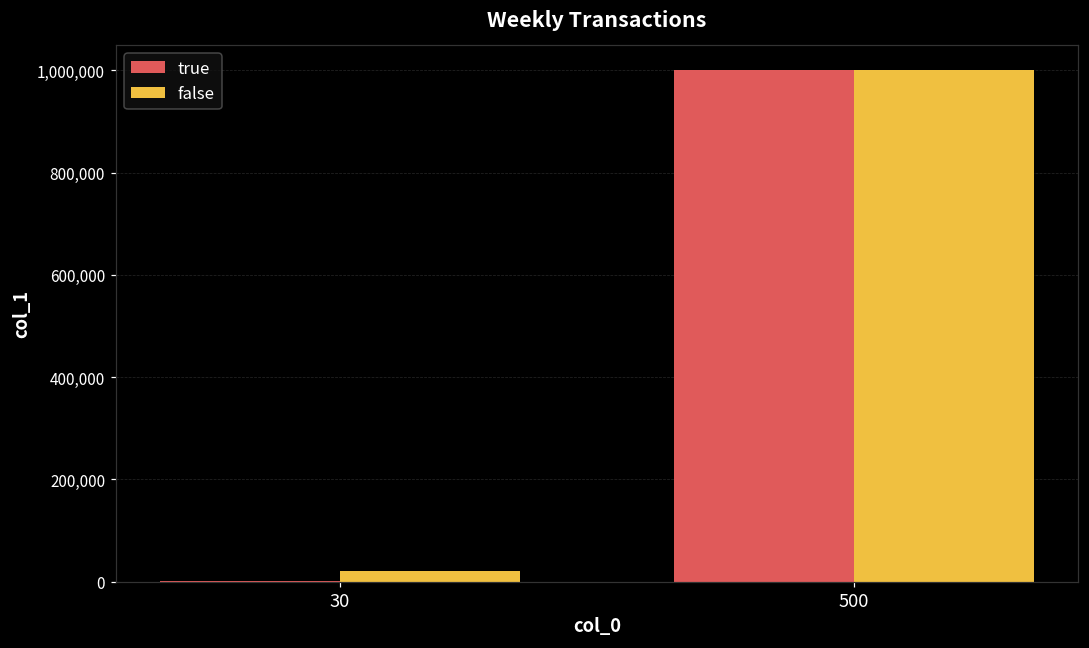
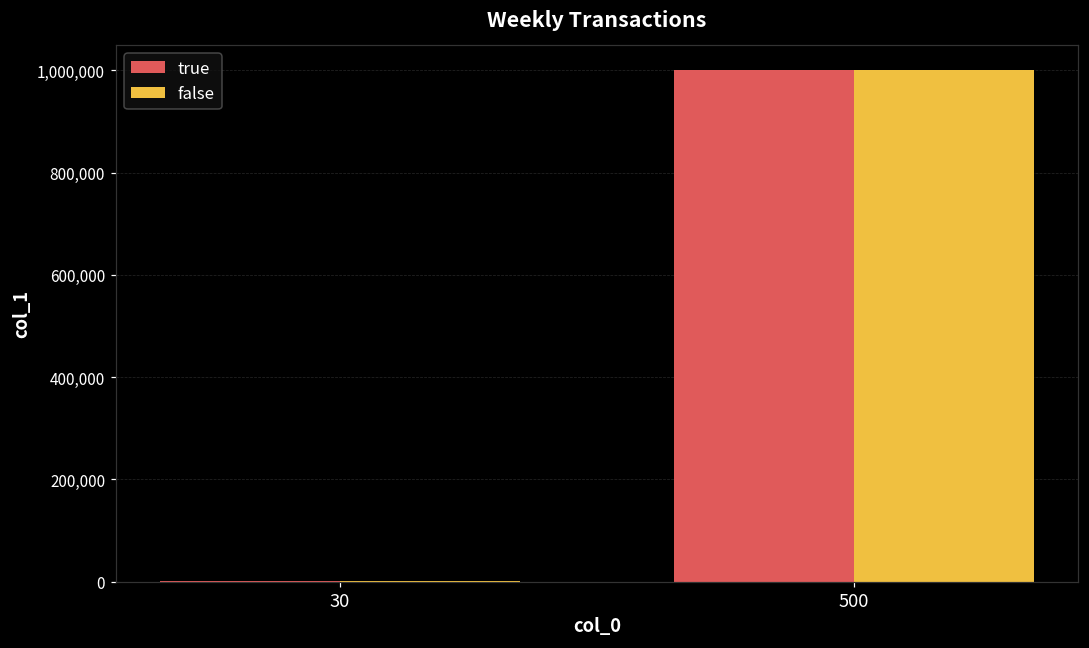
false, 30: 20,000 -> 0
